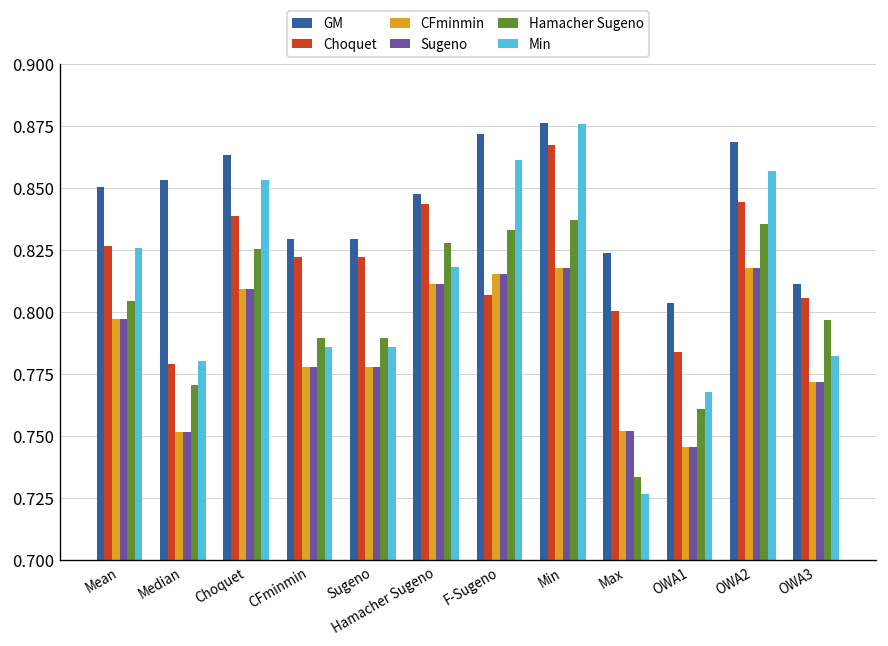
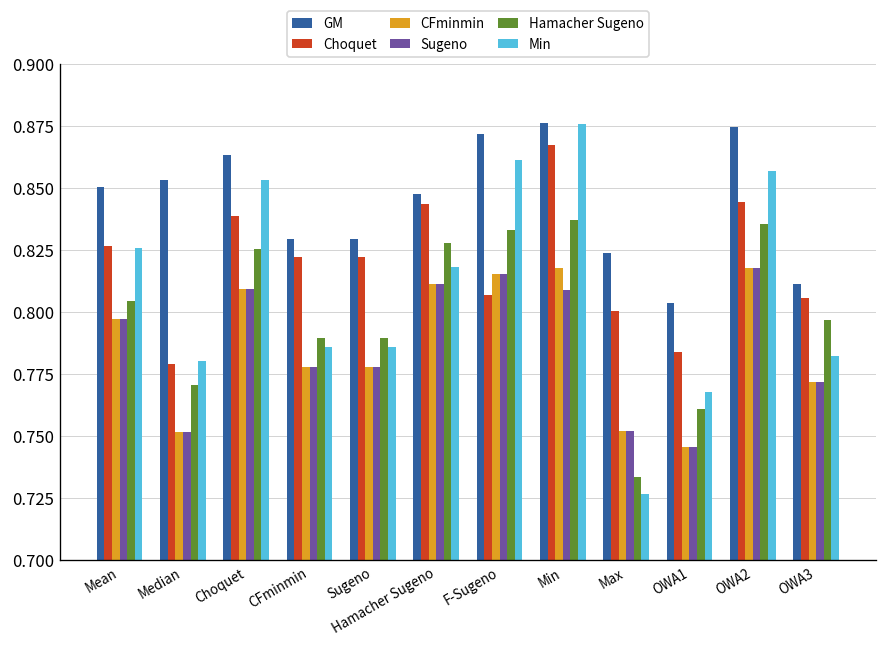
Sugeno, Min: 0.818 -> 0.809
GM, OWA2: 0.869 -> 0.875
